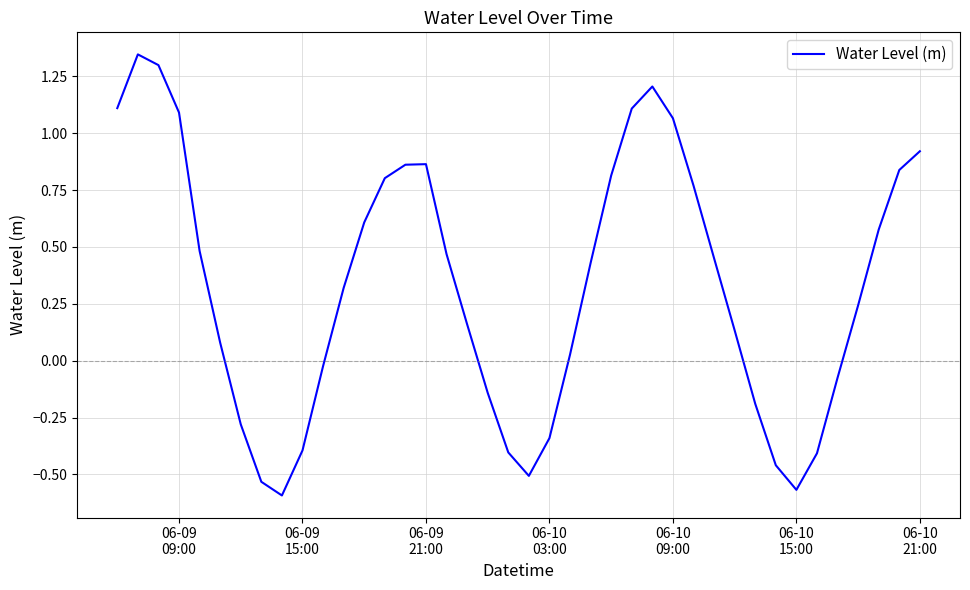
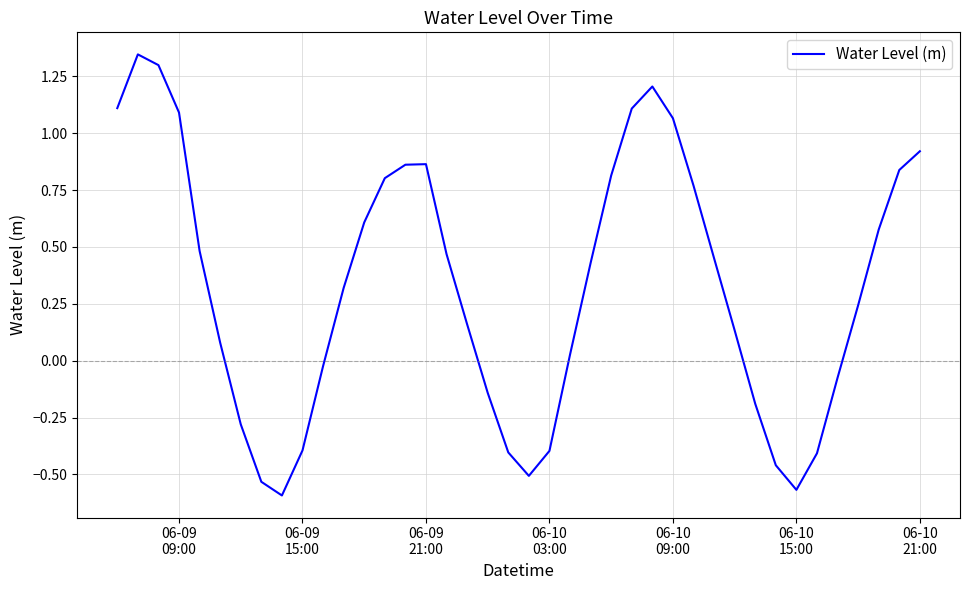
06-10 03:00: -0.34 -> -0.40
